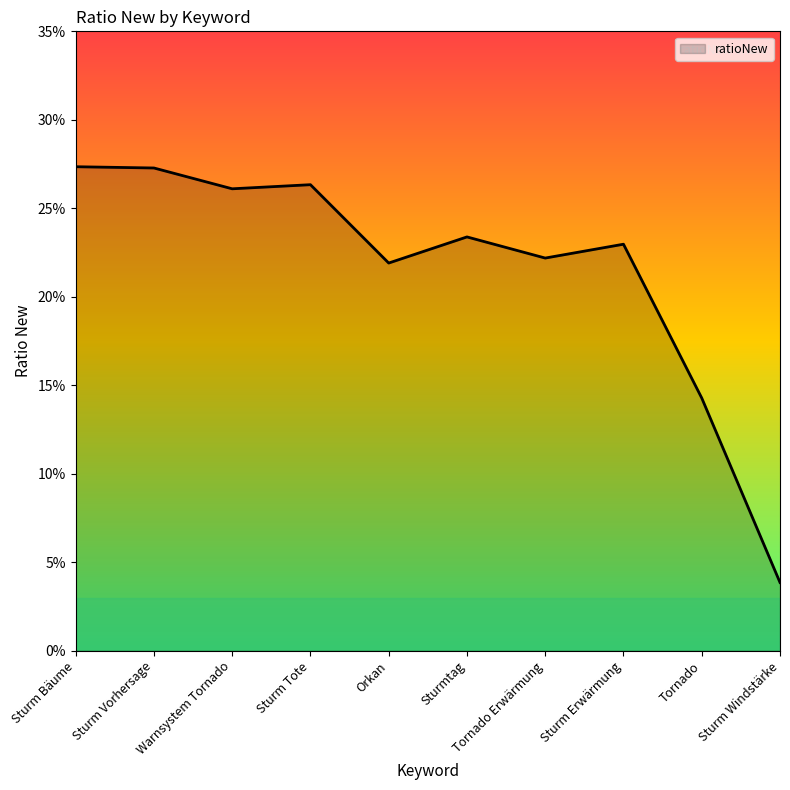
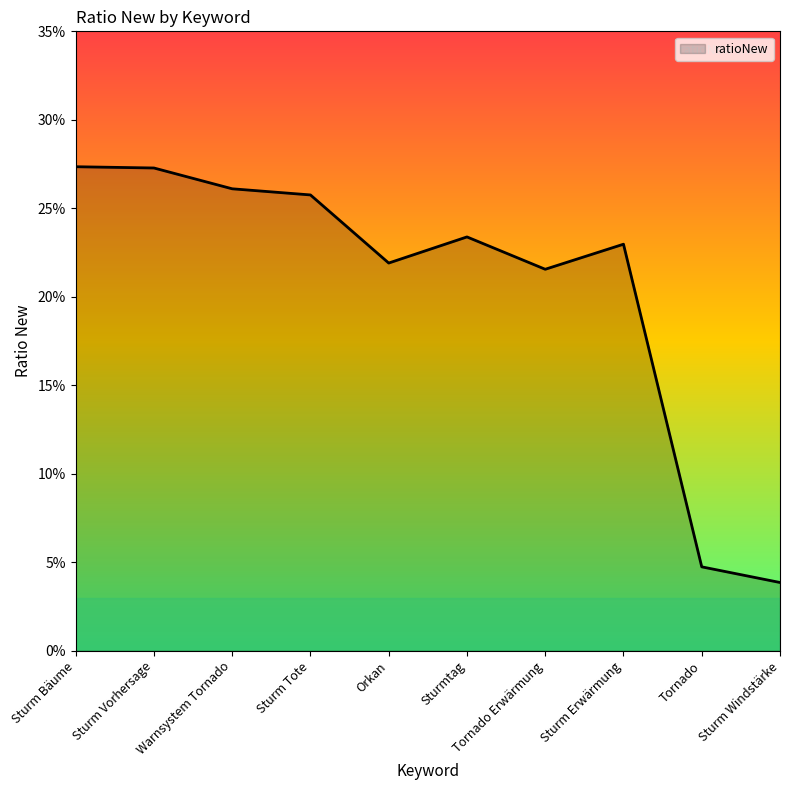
Sturm Tote: 26.3% -> 25.8%
Tornado Erwärmung: 22.2% -> 21.6%
Tornado: 14.3% -> 4.7%
